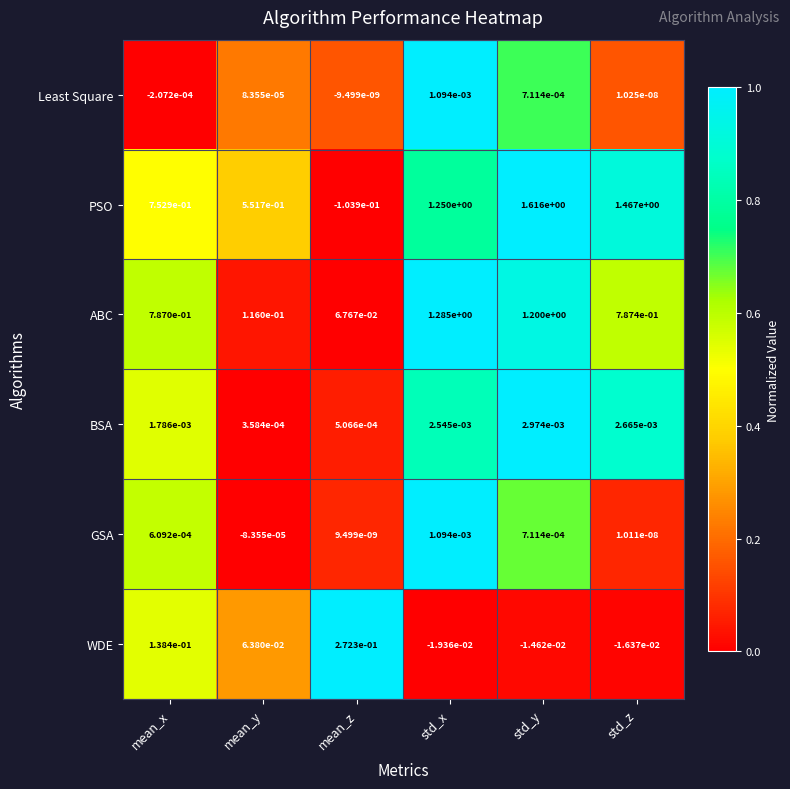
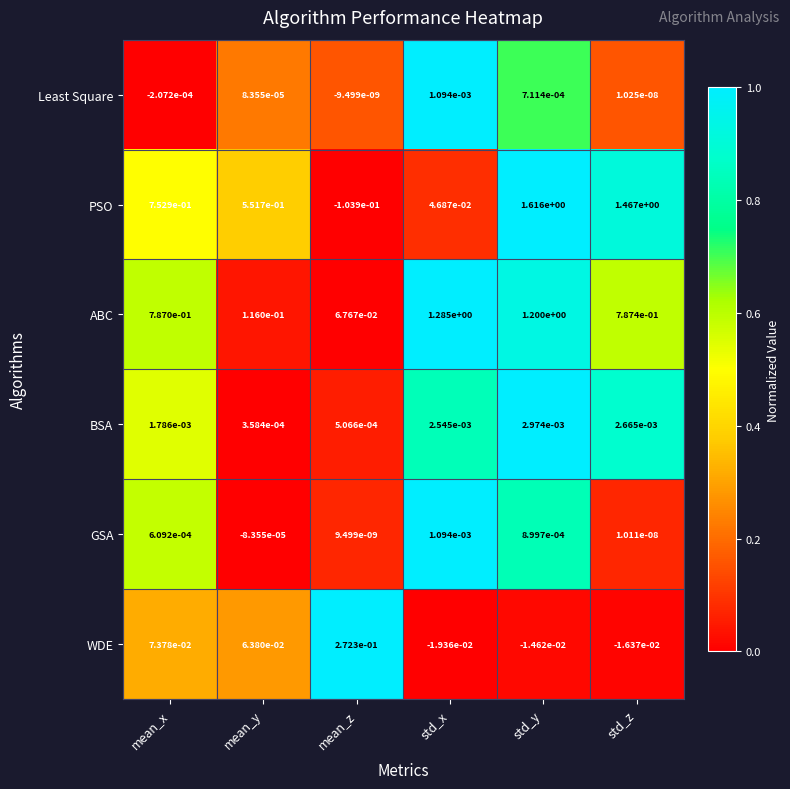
PSO, std_x: 1.250e+00 -> 4.687e-02
GSA, std_y: 7.114e-04 -> 8.997e-04
WDE, mean_x: 1.384e-01 -> 7.378e-02
